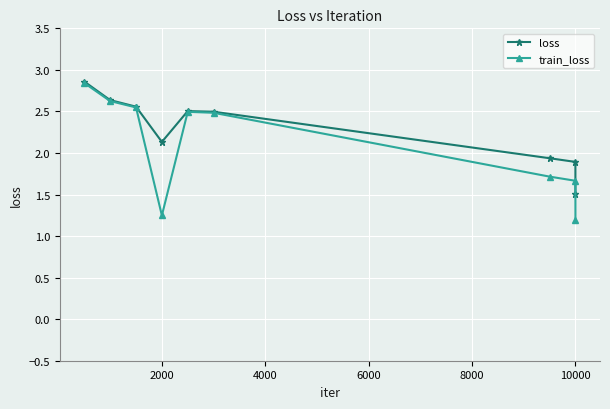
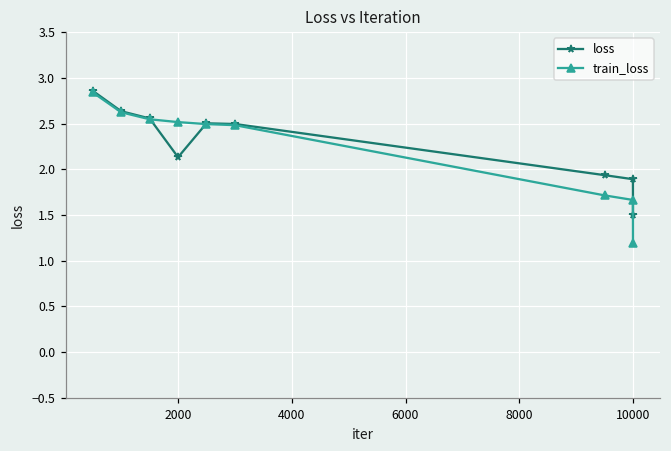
train_loss, 2000: 1.2 -> 2.5
